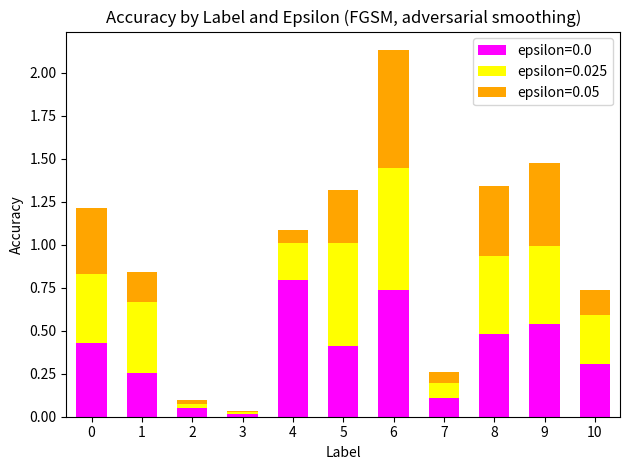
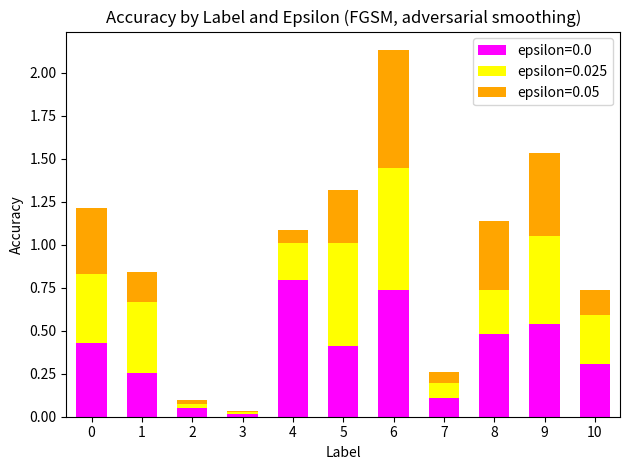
epsilon=0.025, 8: 0.46 -> 0.25
epsilon=0.025, 9: 0.46 -> 0.51
